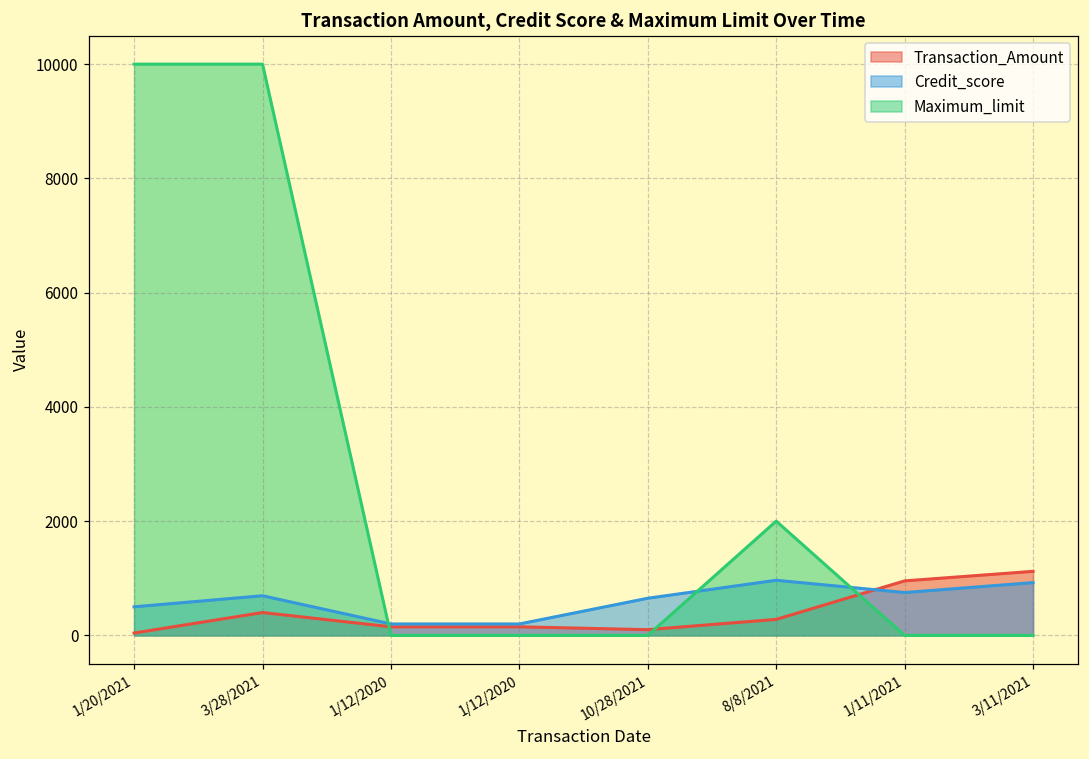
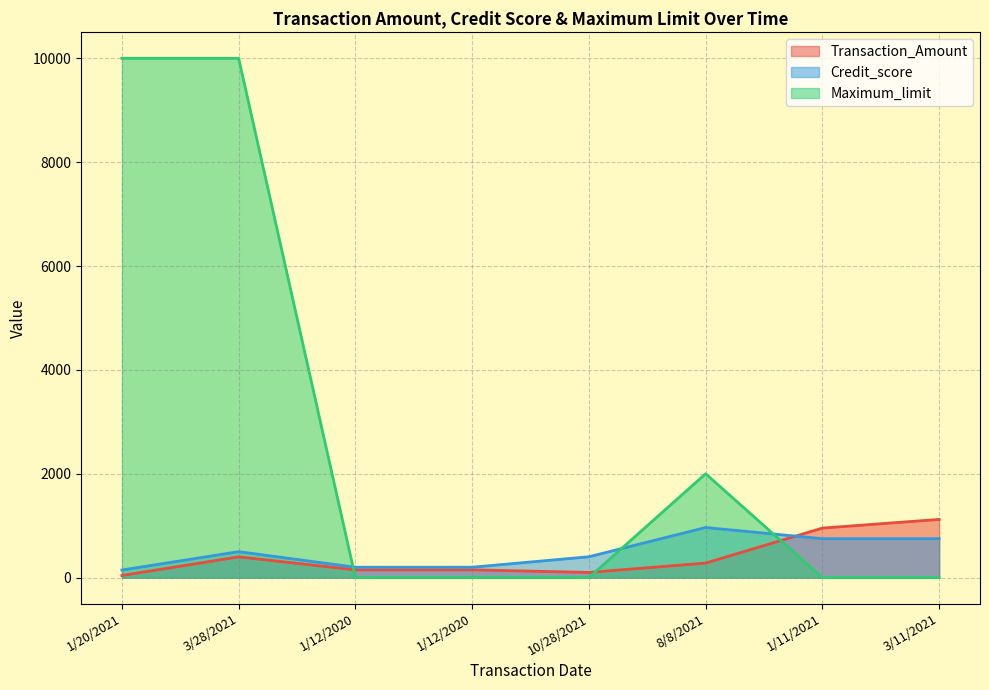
Credit_score, 1/20/2021: 500 -> 100
Credit_score, 3/28/2021: 700 -> 500
Credit_score, 10/28/2021: 700 -> 400
Credit_score, 3/11/2021: 900 -> 800
